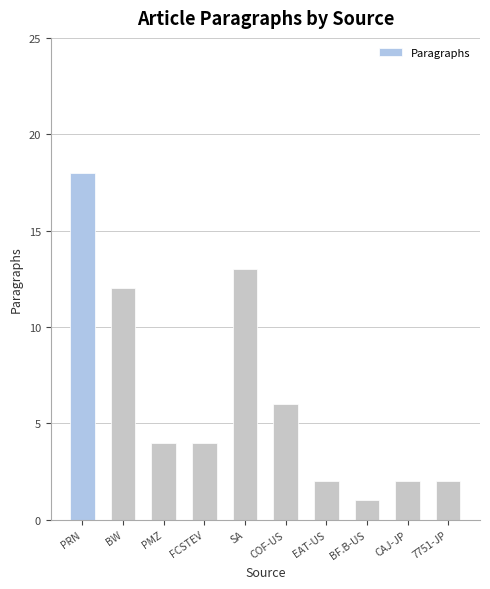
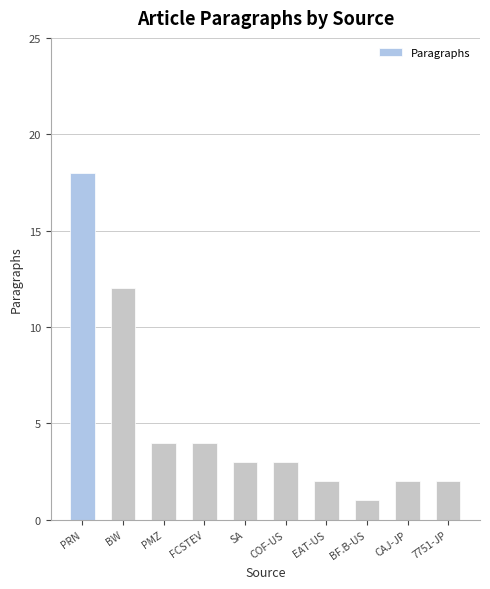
SA: 13 -> 3
COF-US: 6 -> 3
